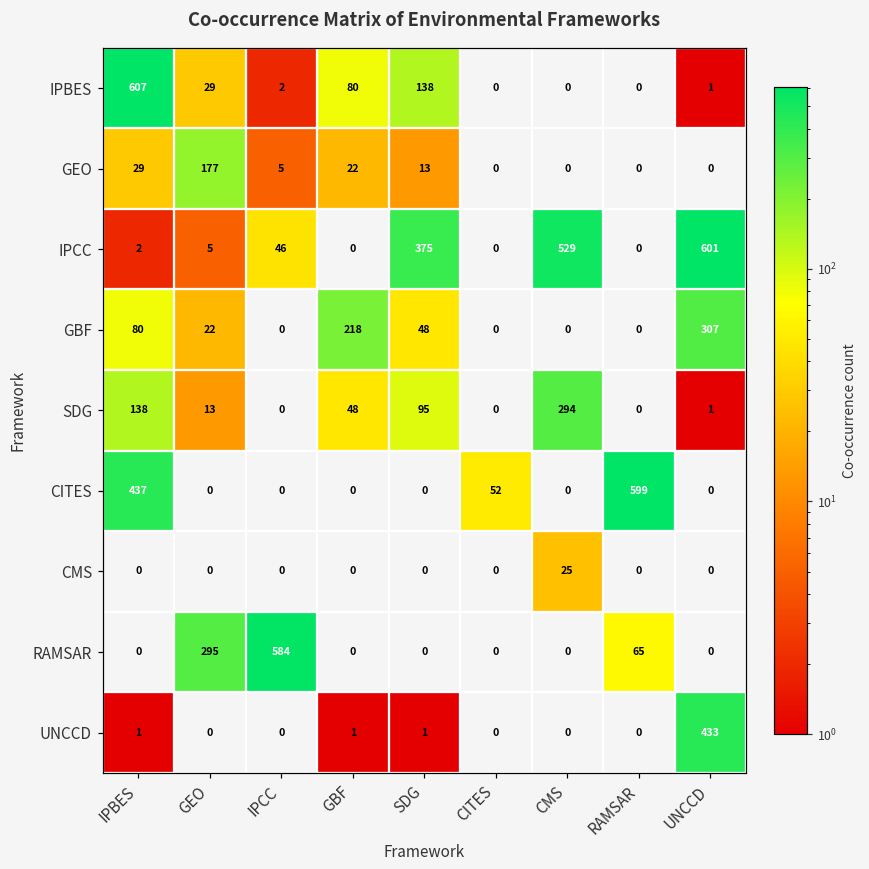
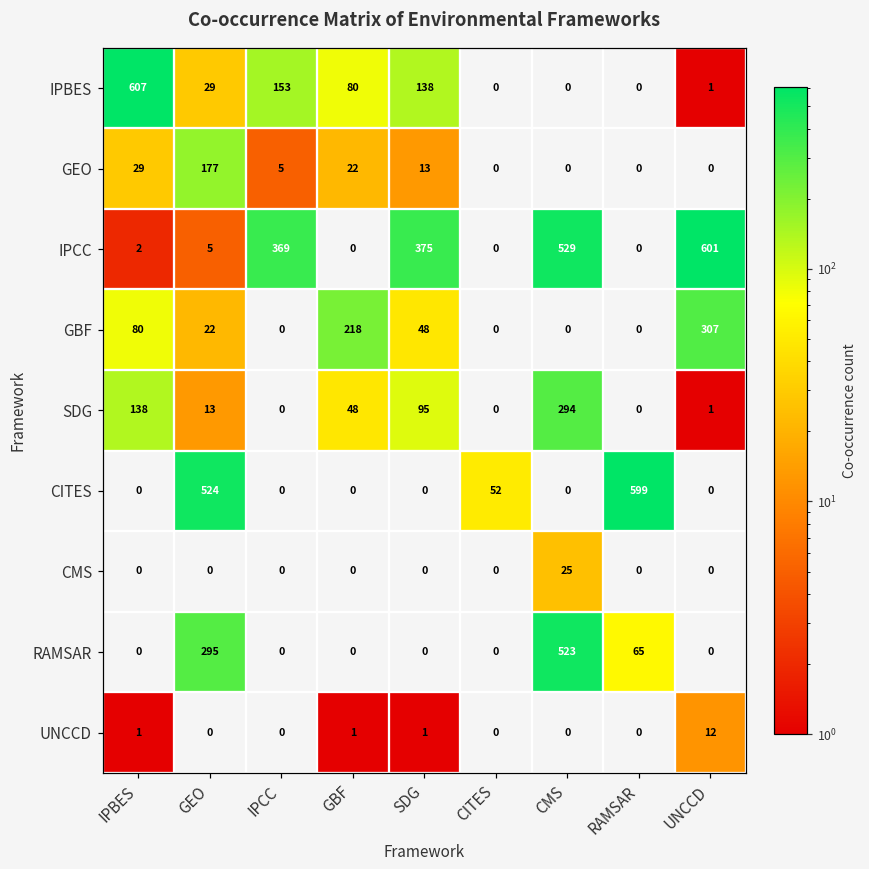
IPBES, IPCC: 2 -> 153
IPCC, IPCC: 46 -> 369
CITES, IPBES: 437 -> 0
CITES, GEO: 0 -> 524
RAMSAR, IPCC: 584 -> 0
RAMSAR, CMS: 0 -> 523
UNCCD, UNCCD: 433 -> 12
